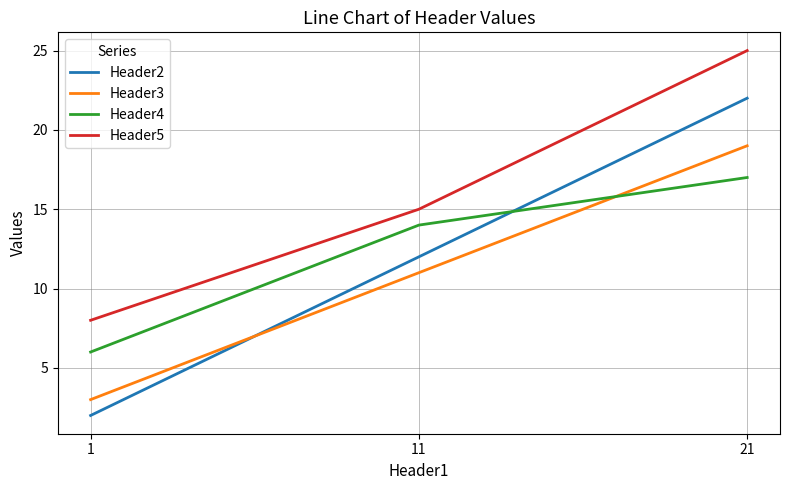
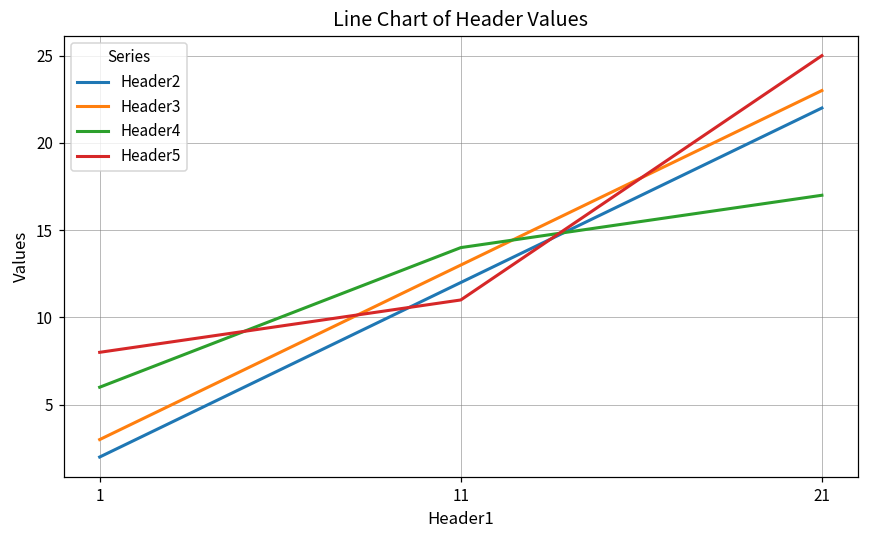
Header3, 11: 11 -> 13
Header5, 11: 15 -> 11
Header3, 21: 19 -> 23
